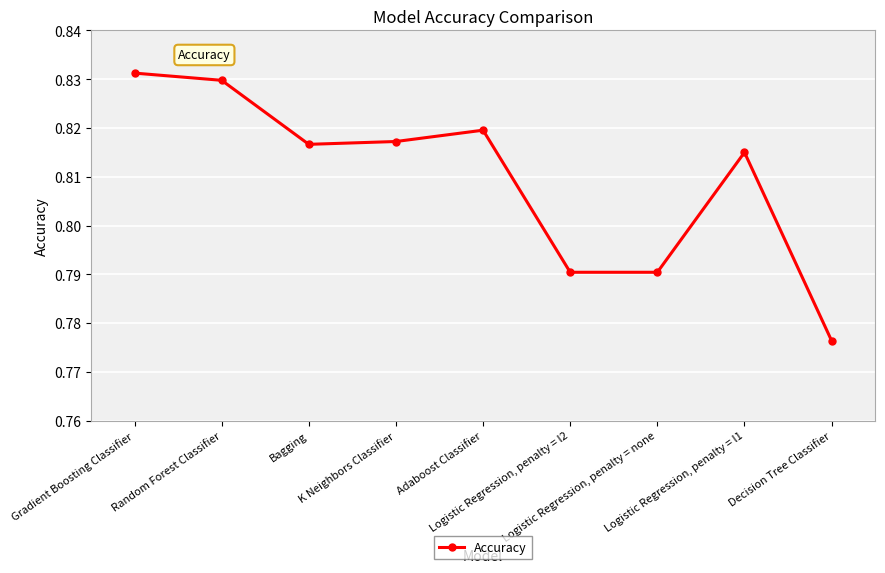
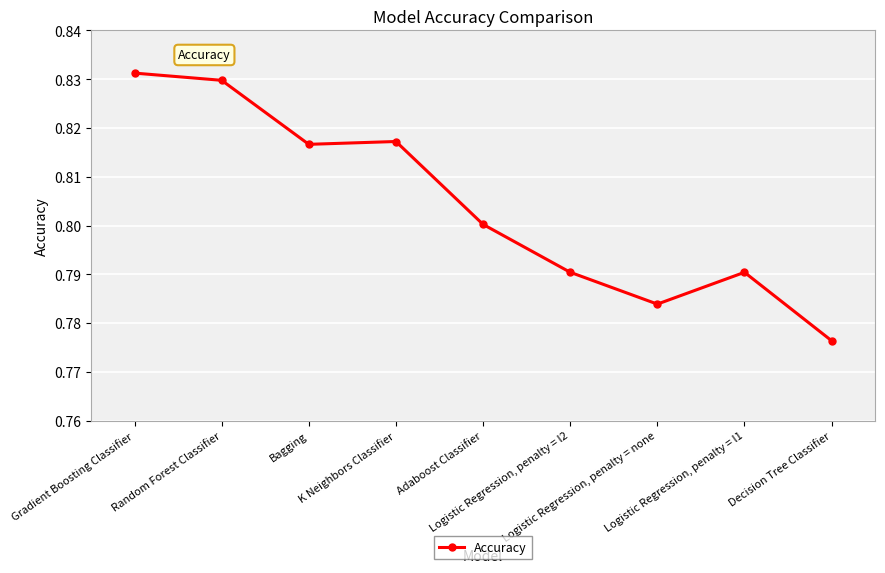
Adaboost Classifier: 0.820 -> 0.800
Logistic Regression, penalty = none: 0.790 -> 0.784
Logistic Regression, penalty = l1: 0.815 -> 0.790
